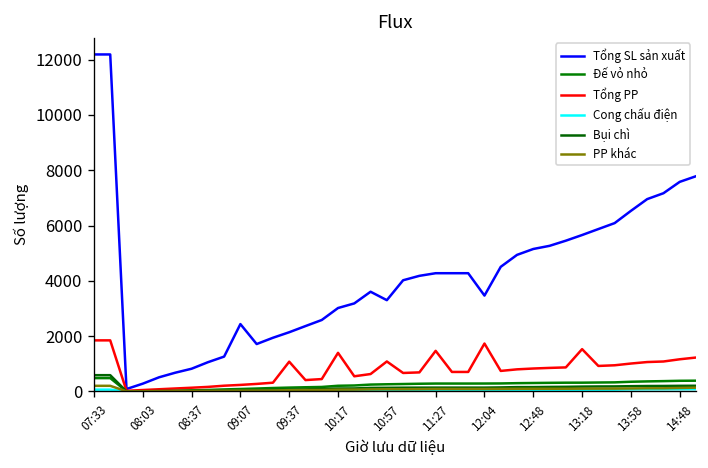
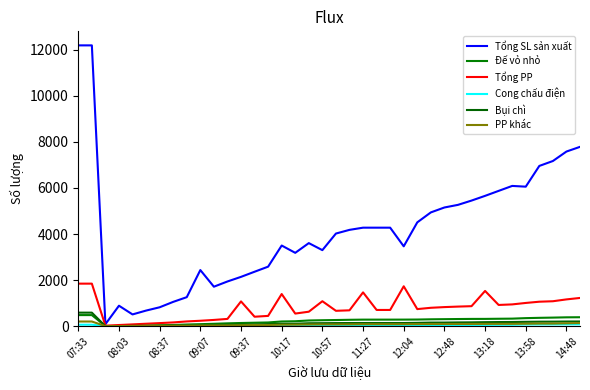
Tổng SL sản xuất, 08:03: 300 -> 900
Tổng SL sản xuất, 10:17: 3000 -> 3500
Tổng SL sản xuất, 13:58: 6500 -> 6100
